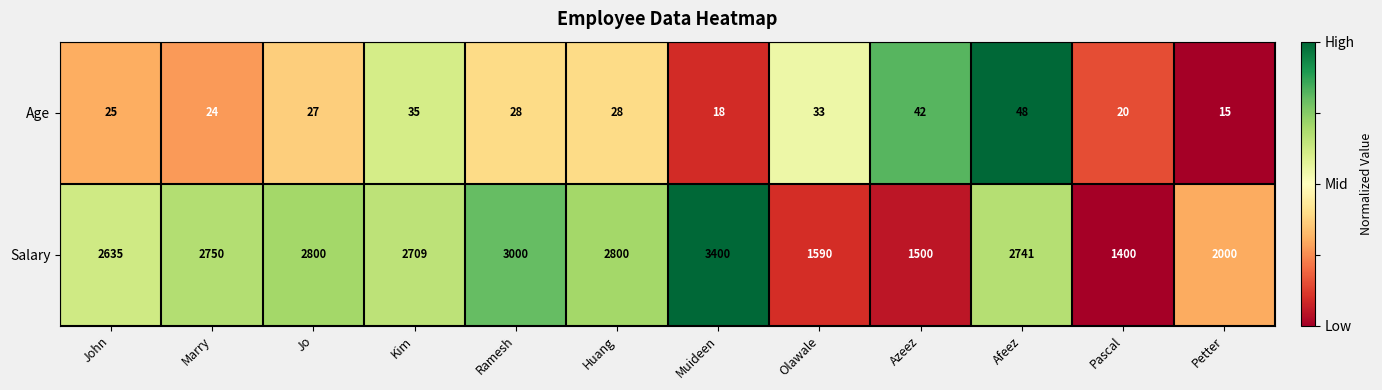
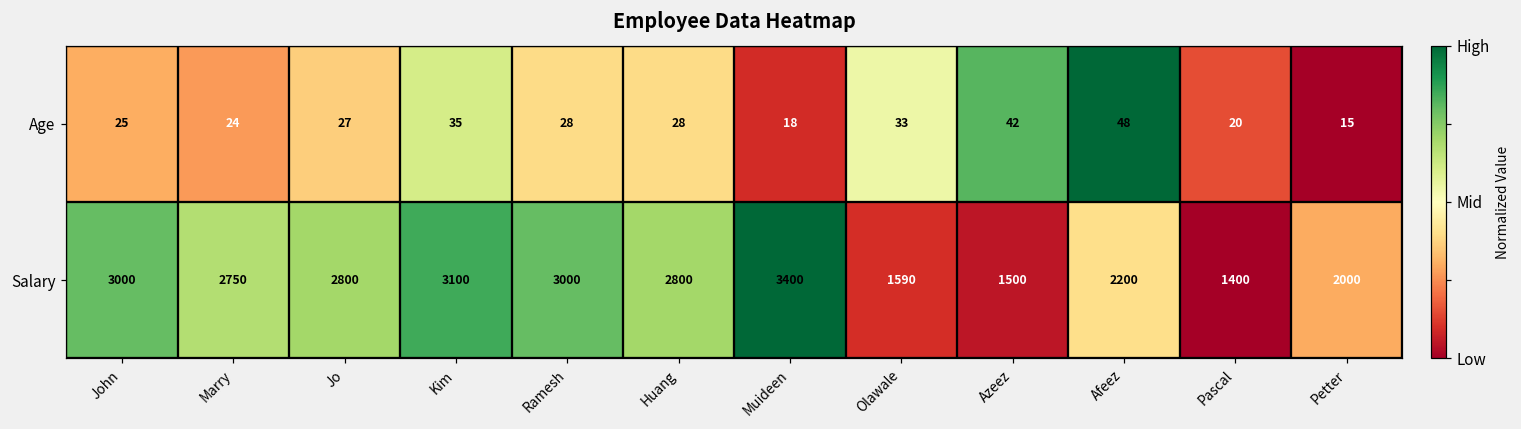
Salary, John: 2635 -> 3000
Salary, Kim: 2709 -> 3100
Salary, Afeez: 2741 -> 2200
